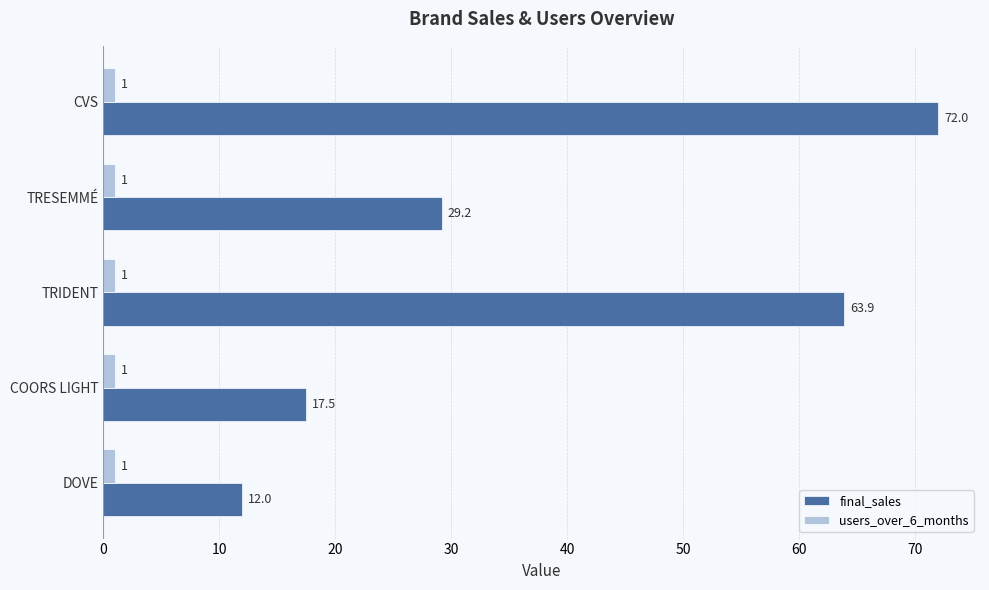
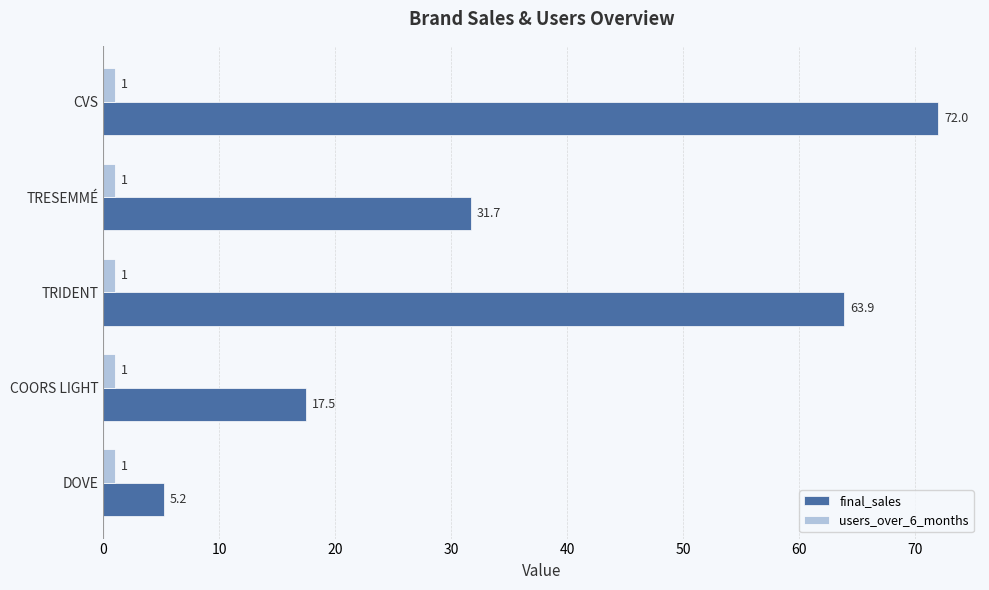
final_sales, TRESEMMÉ: 29.2 -> 31.7
final_sales, DOVE: 12.0 -> 5.2
